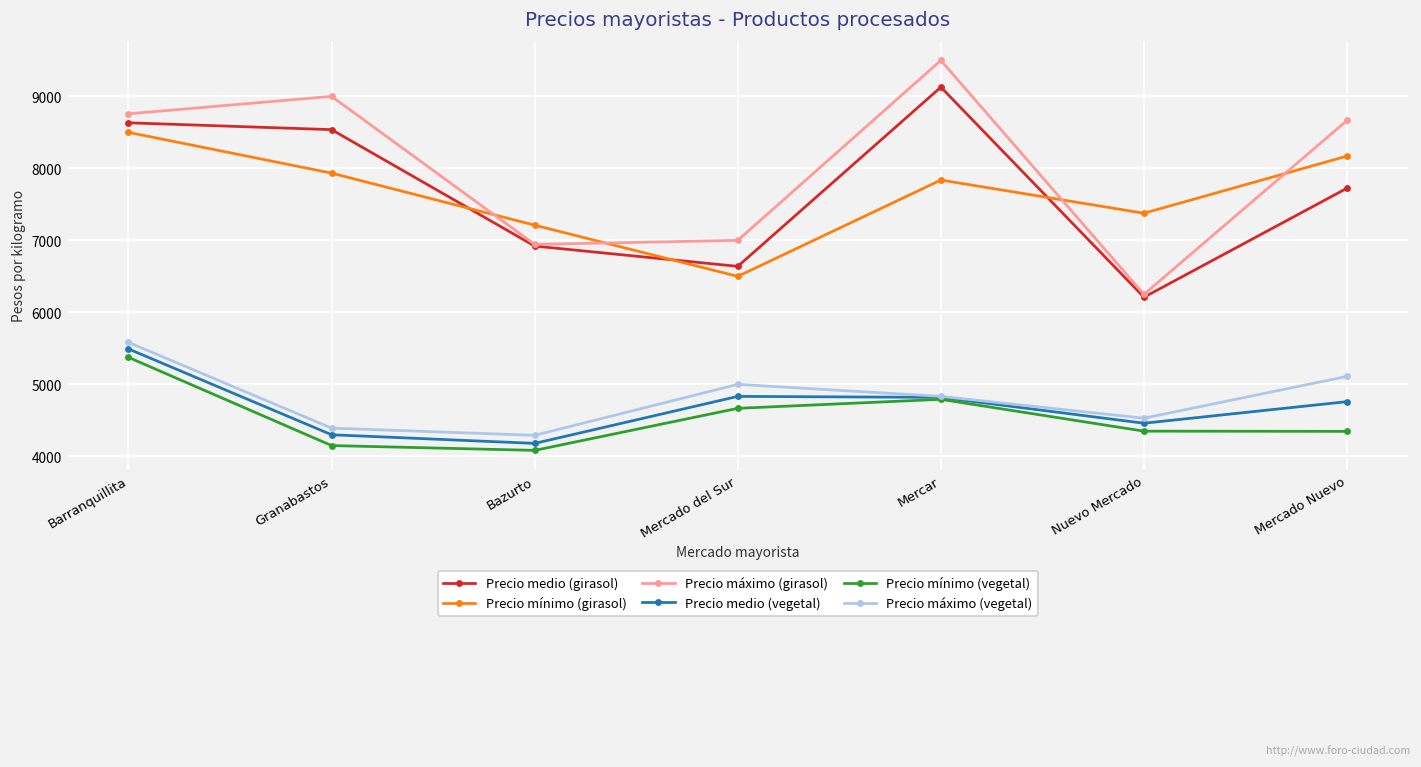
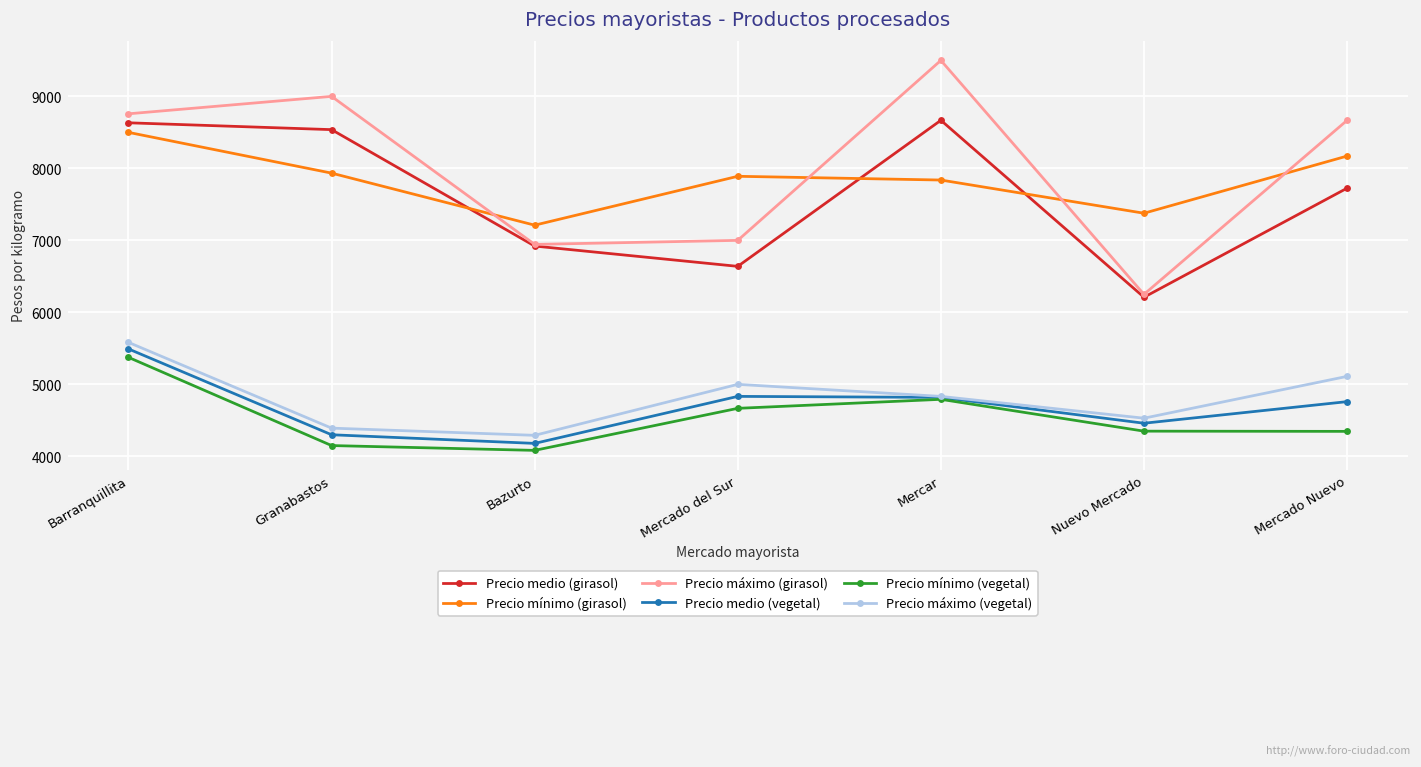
Precio mínimo (girasol), Mercado del Sur: 6500 -> 7900
Precio medio (girasol), Mercar: 9100 -> 8700
